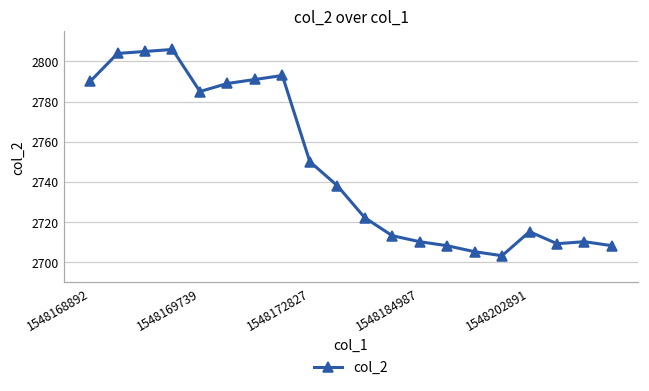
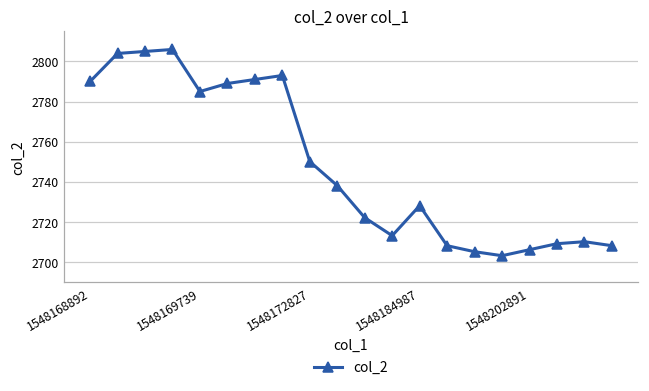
1548184987: 2710 -> 2728
1548202891: 2715 -> 2706
